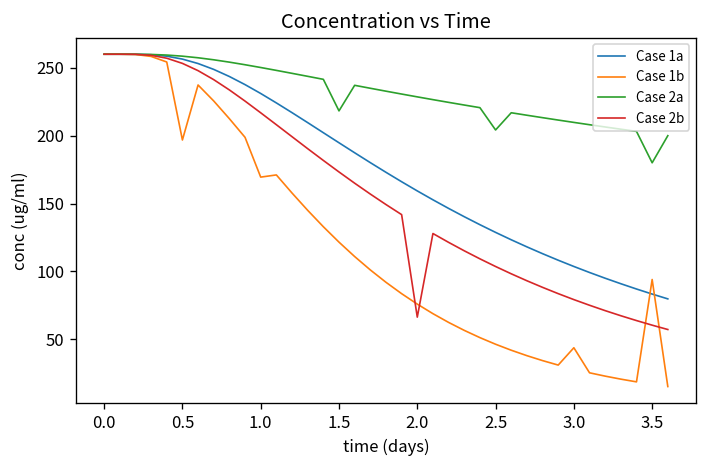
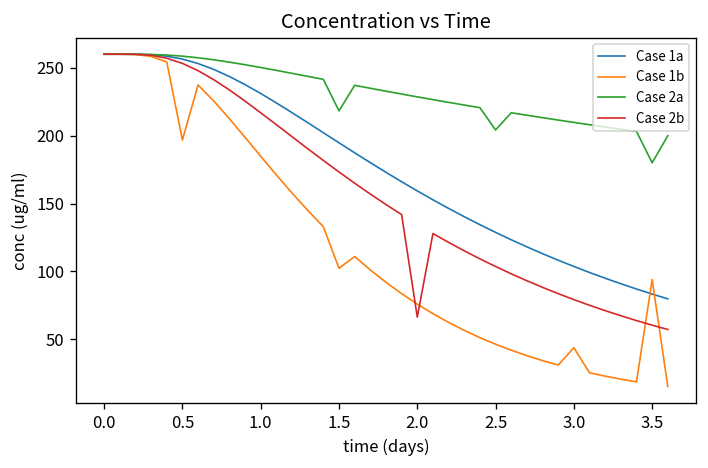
Case 1b, 1.0: 169 -> 185
Case 1b, 1.5: 122 -> 102
